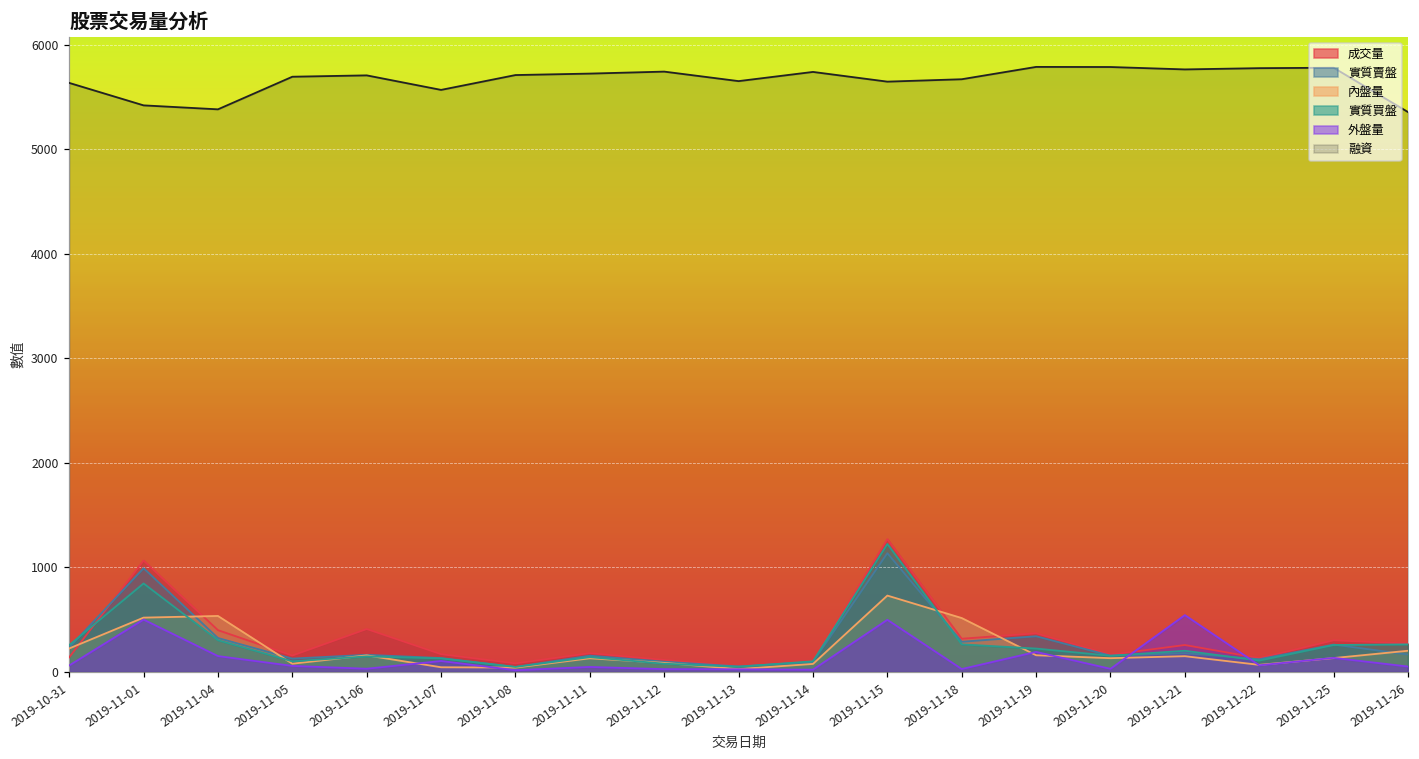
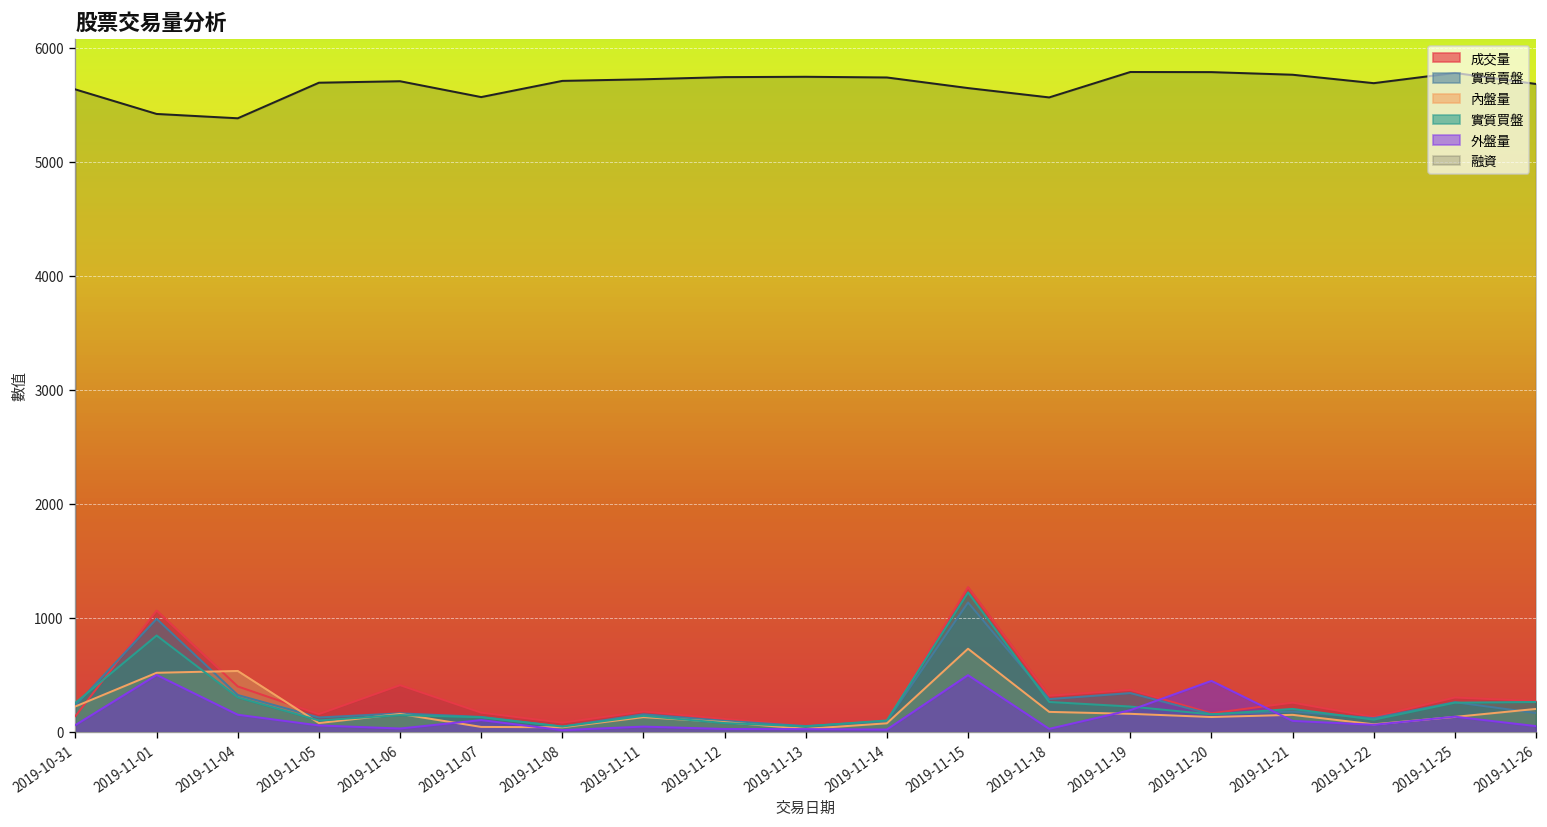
融資, 2019-11-13: 5650 -> 5750
內盤量, 2019-11-18: 500 -> 200
融資, 2019-11-18: 5700 -> 5600
外盤量, 2019-11-20: 0 -> 400
外盤量, 2019-11-21: 500 -> 100
融資, 2019-11-22: 5800 -> 5700
融資, 2019-11-26: 5400 -> 5700
